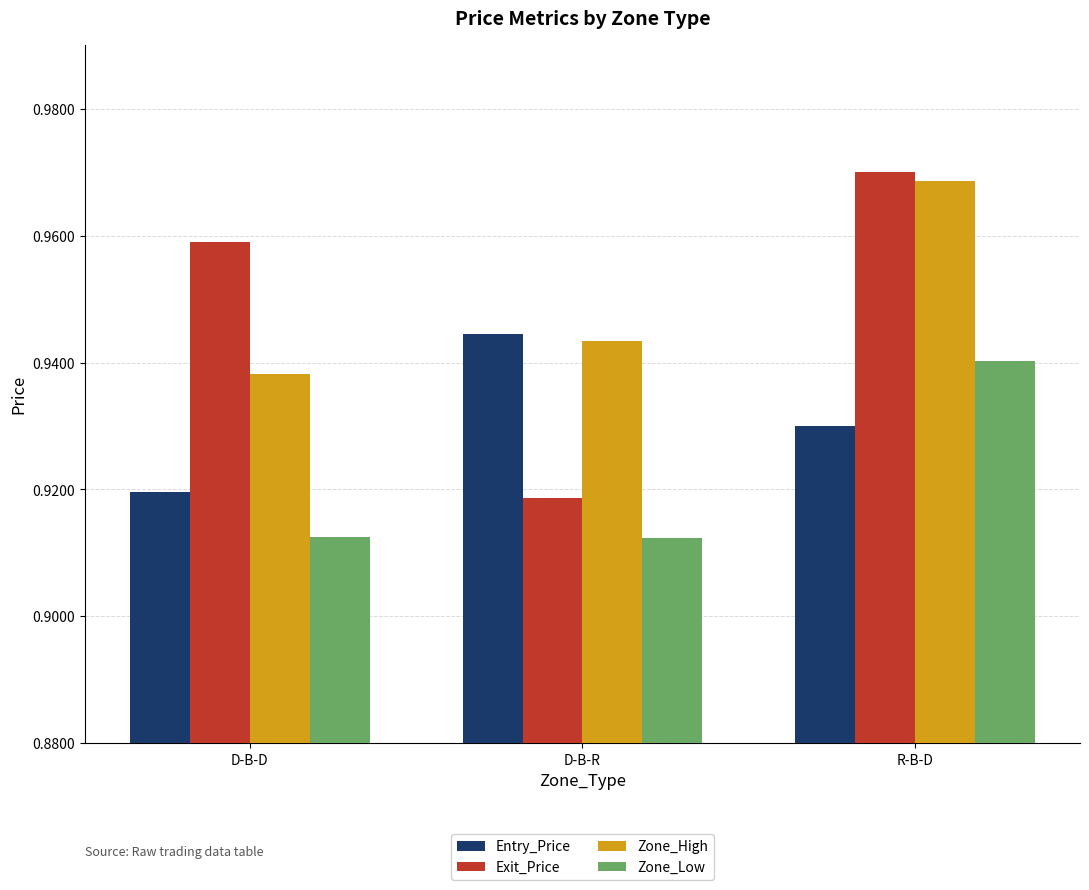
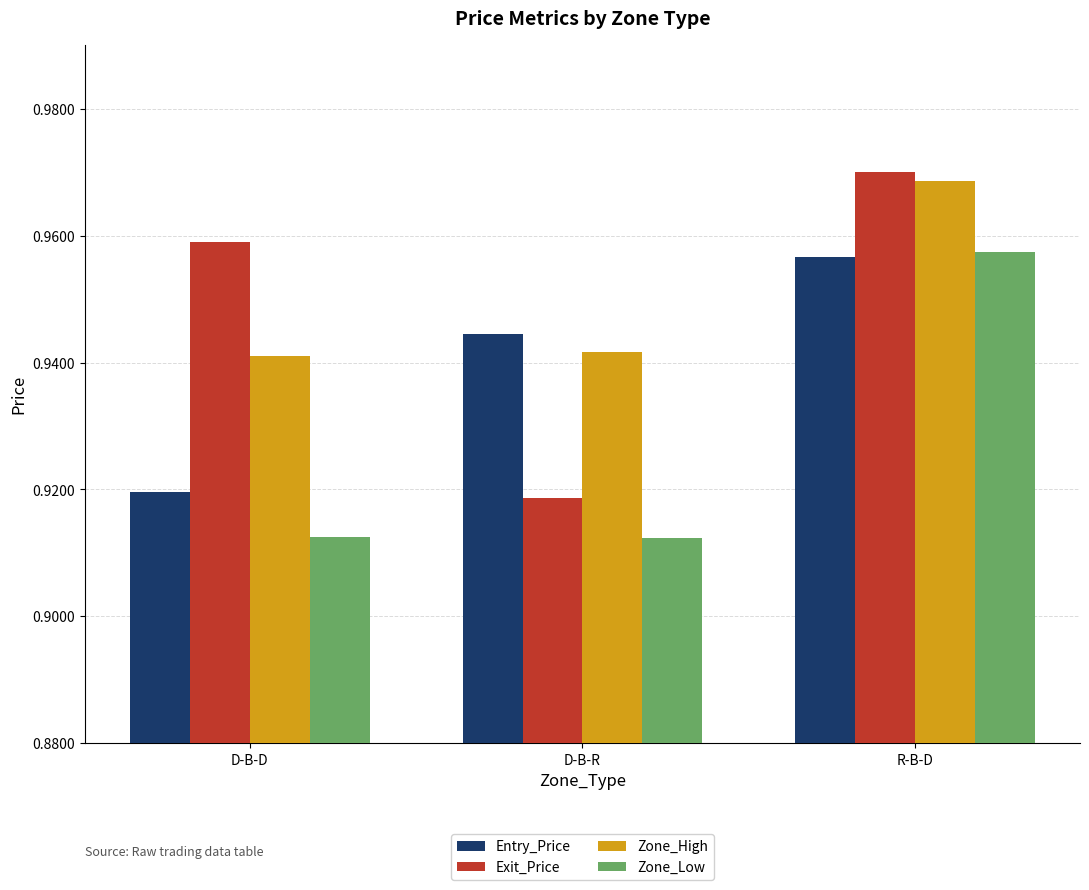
Zone_High, D-B-D: 0.938 -> 0.941
Zone_High, D-B-R: 0.943 -> 0.942
Entry_Price, R-B-D: 0.930 -> 0.957
Zone_Low, R-B-D: 0.940 -> 0.957
